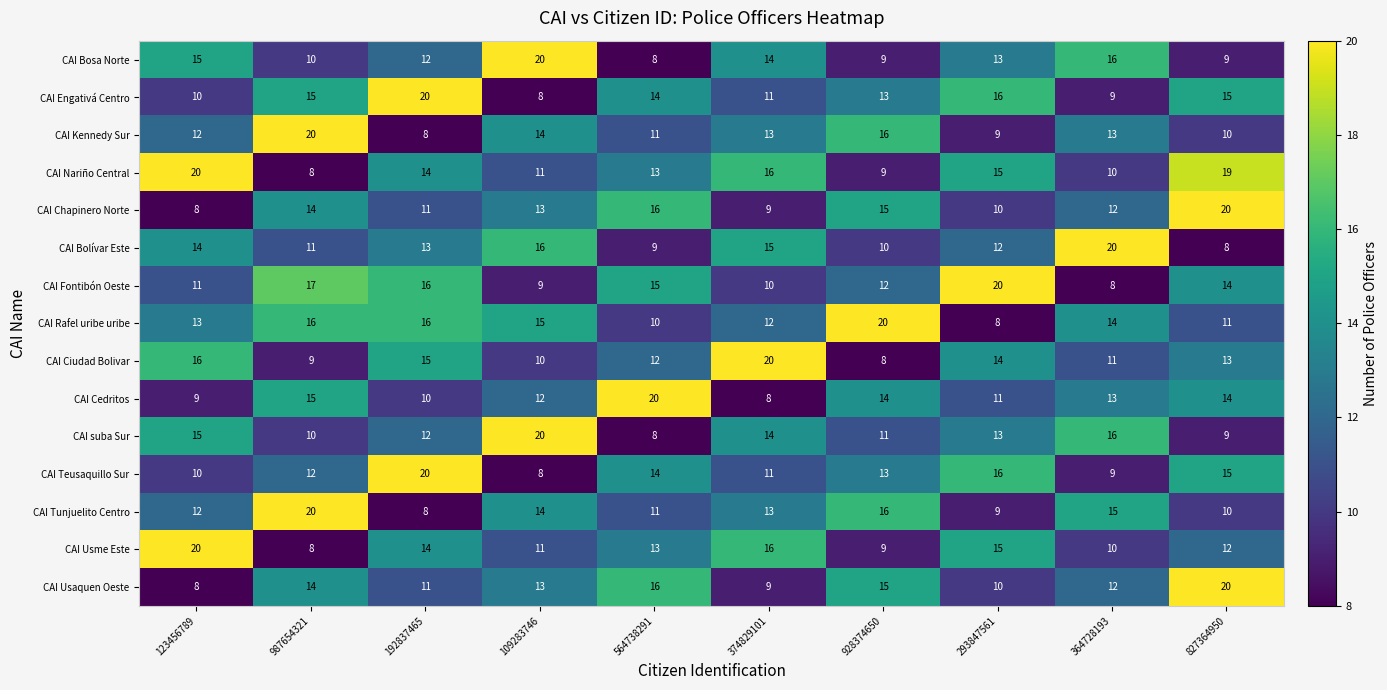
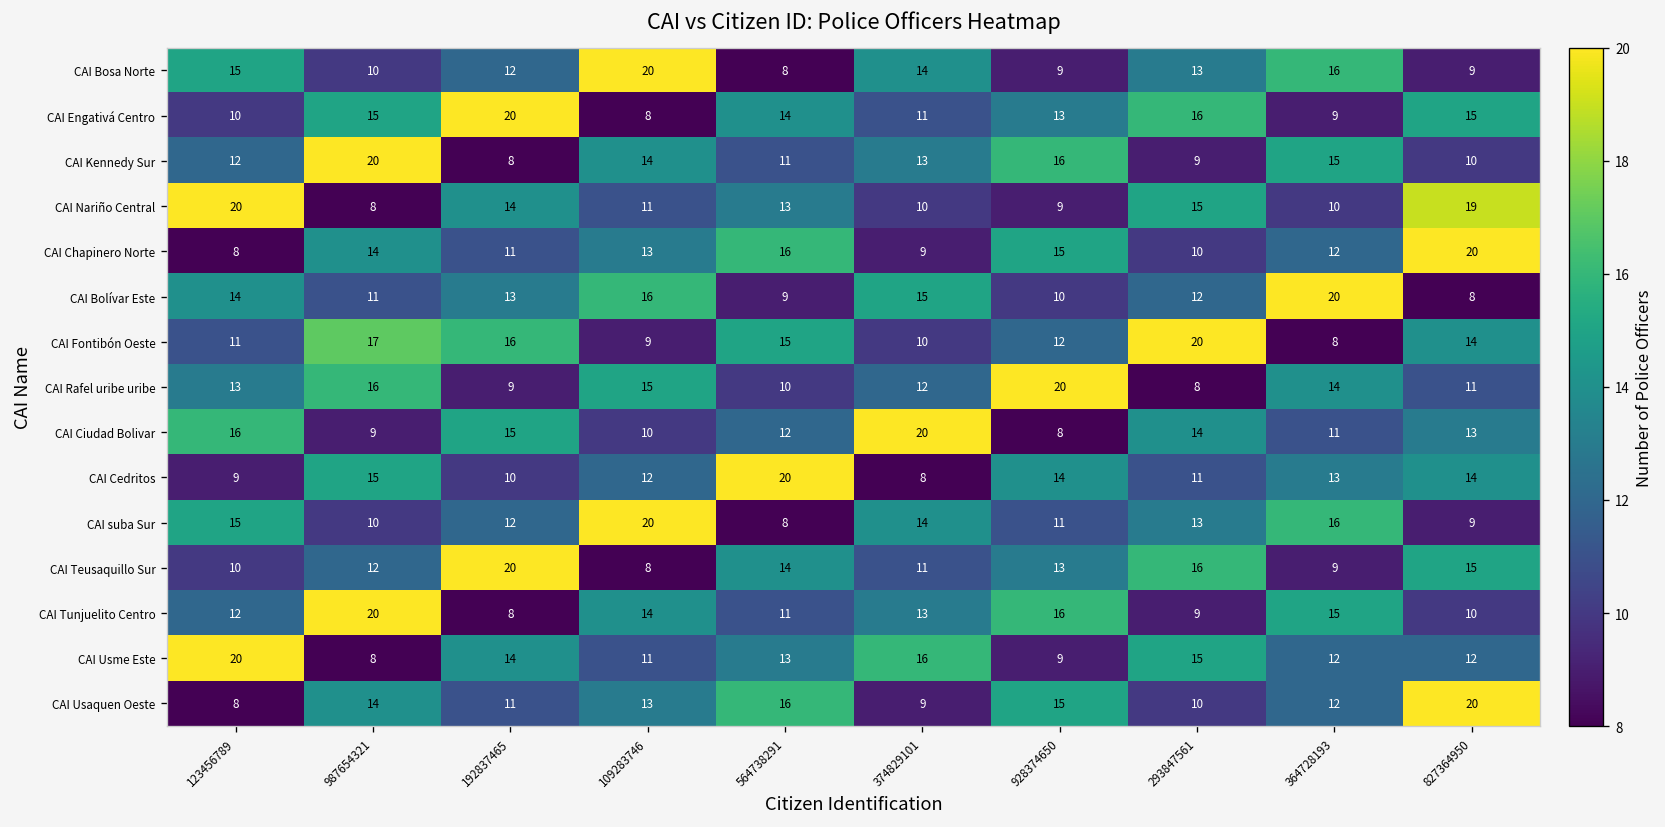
CAI Kennedy Sur, 364728193: 13 -> 15
CAI Nariño Central, 374829101: 16 -> 10
CAI Rafel uribe uribe, 192837465: 16 -> 9
CAI Usme Este, 364728193: 10 -> 12
